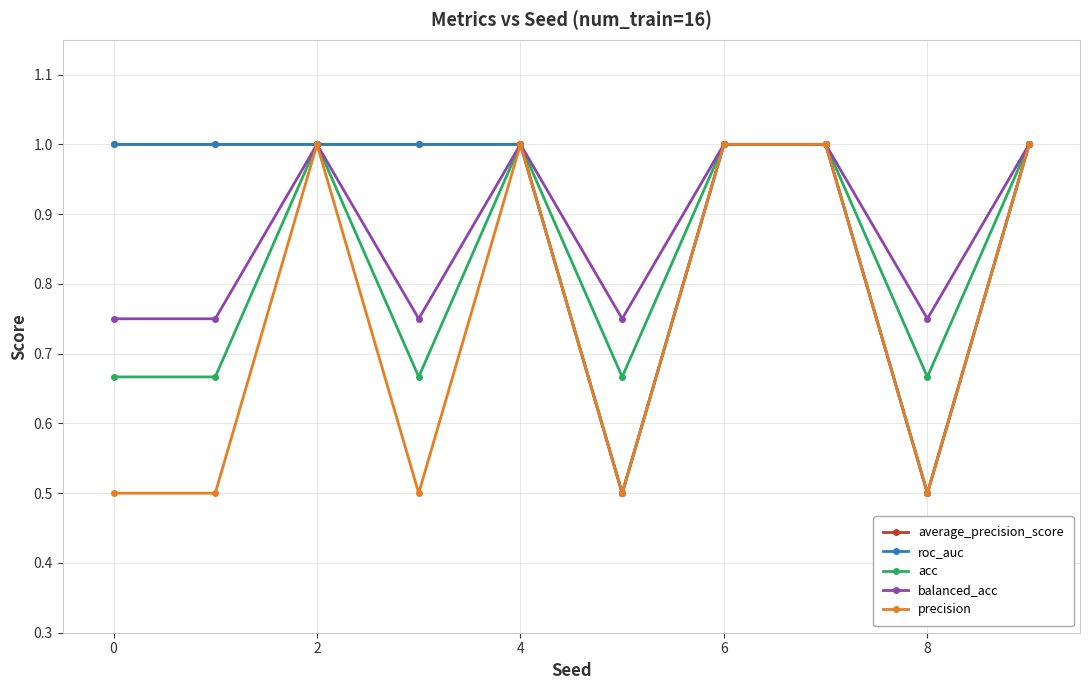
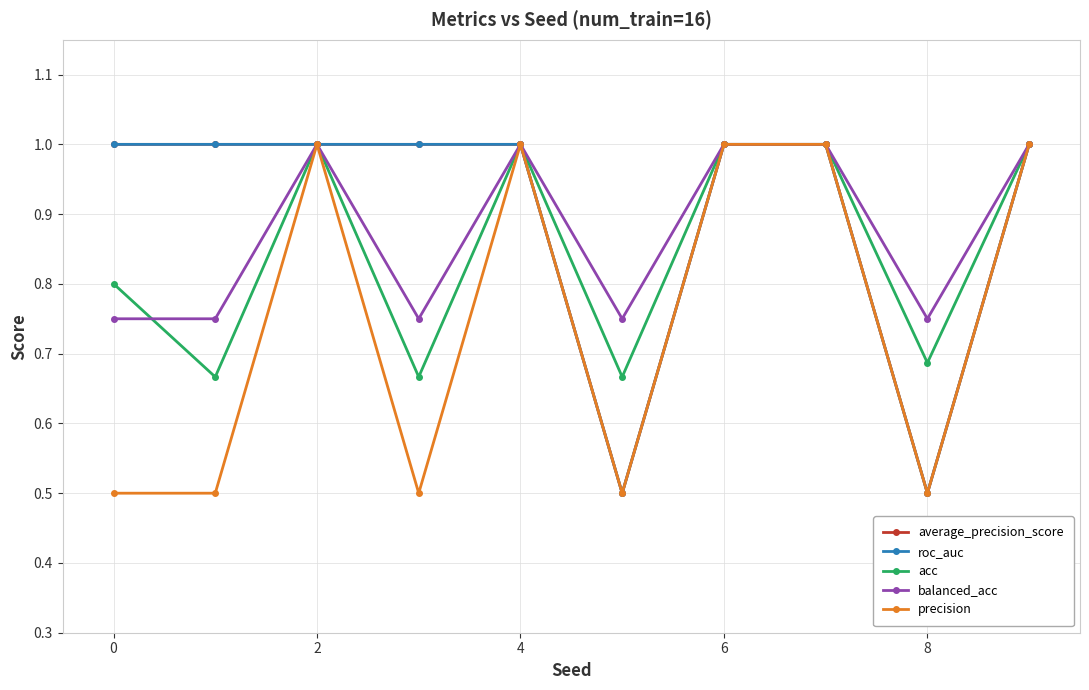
acc, 0: 0.67 -> 0.80
acc, 8: 0.67 -> 0.69
